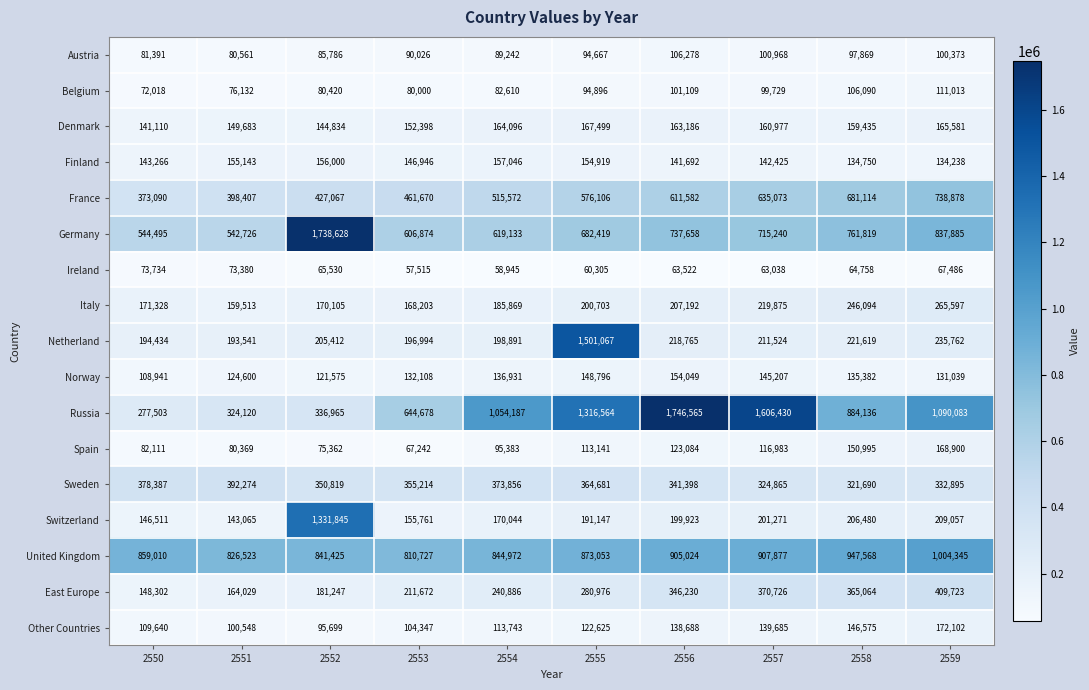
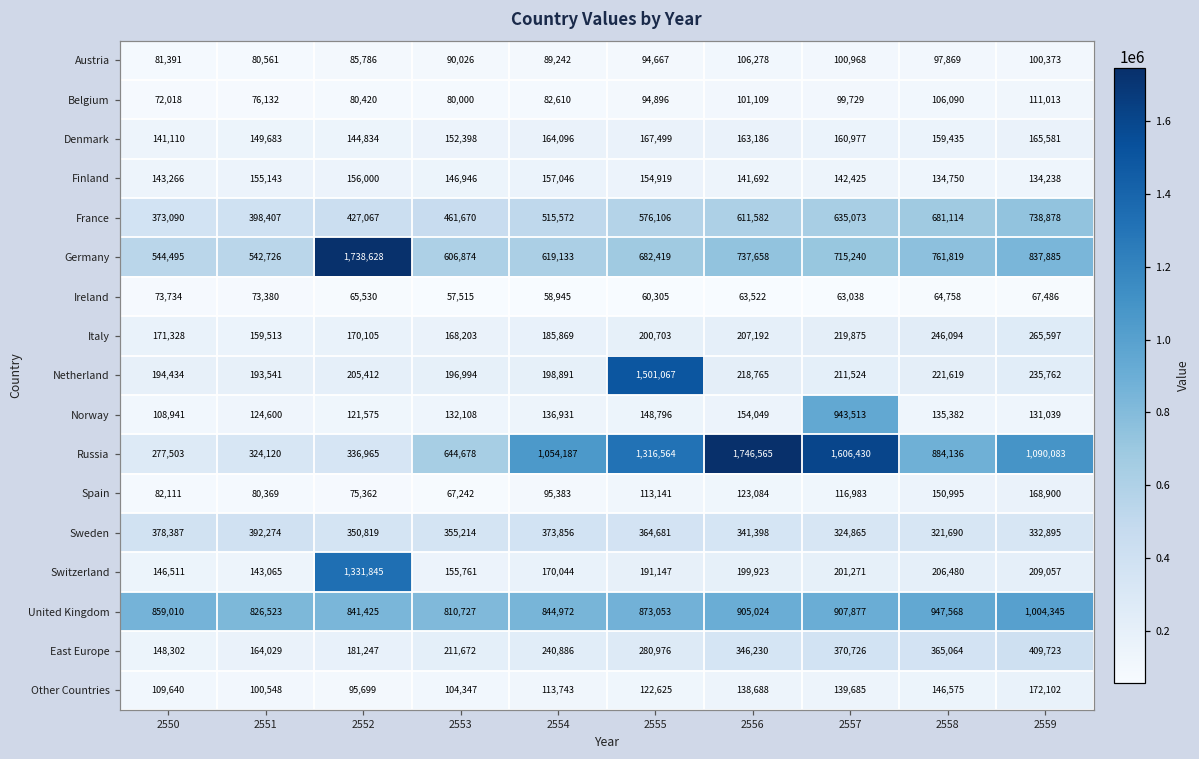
Norway, 2557: 145,207 -> 943,513
